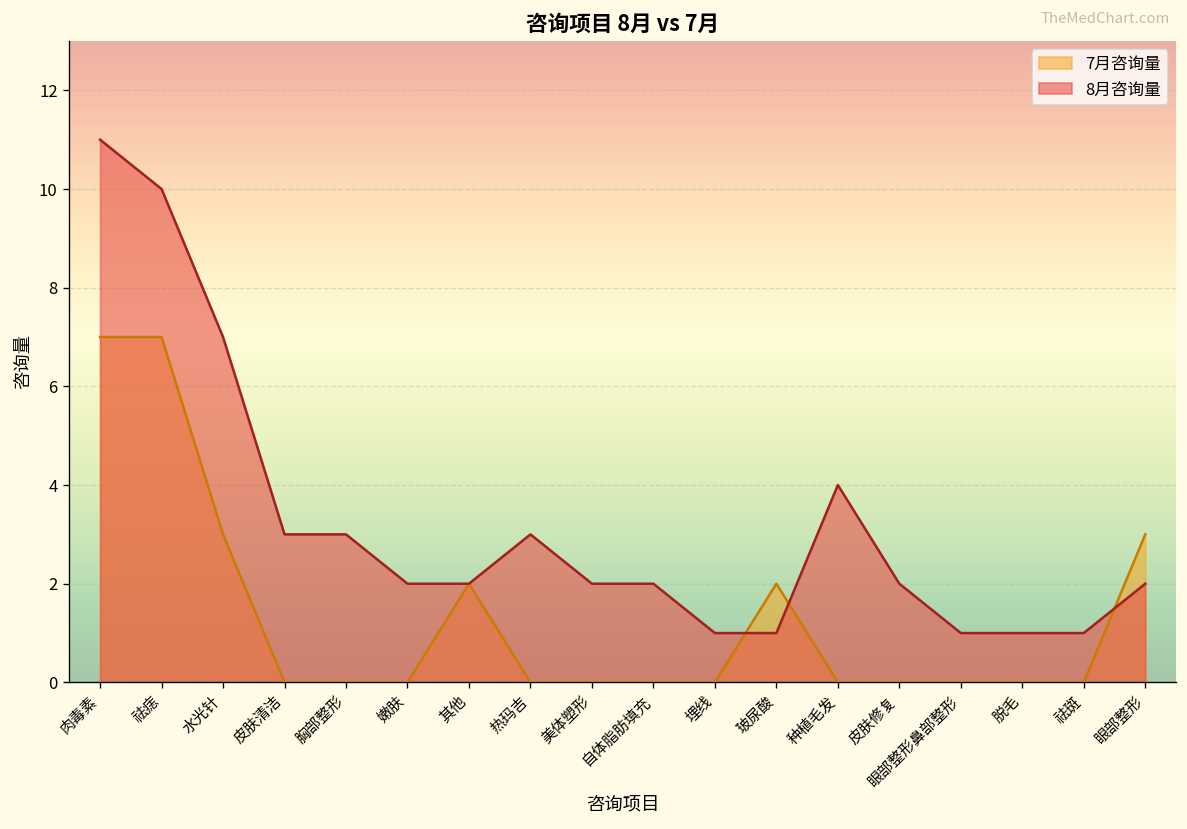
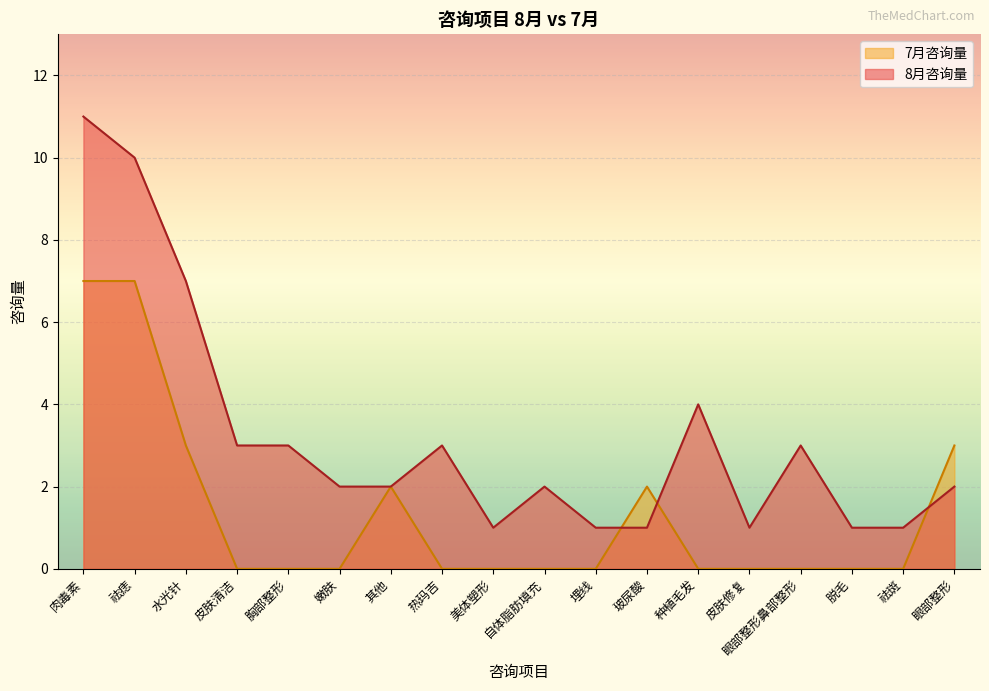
8月咨询量, 美体塑形: 2 -> 1
8月咨询量, 皮肤修复: 2 -> 1
8月咨询量, 眼部整形鼻部整形: 1 -> 3
